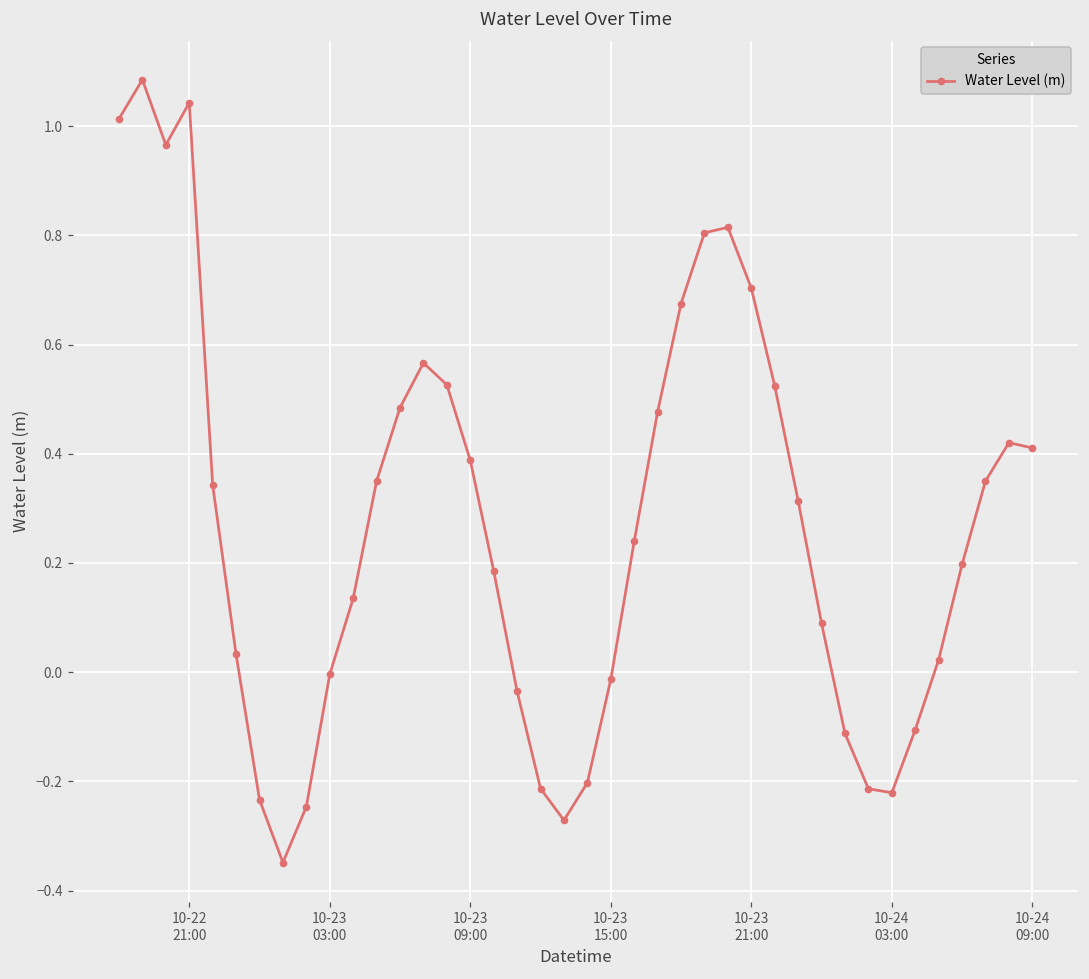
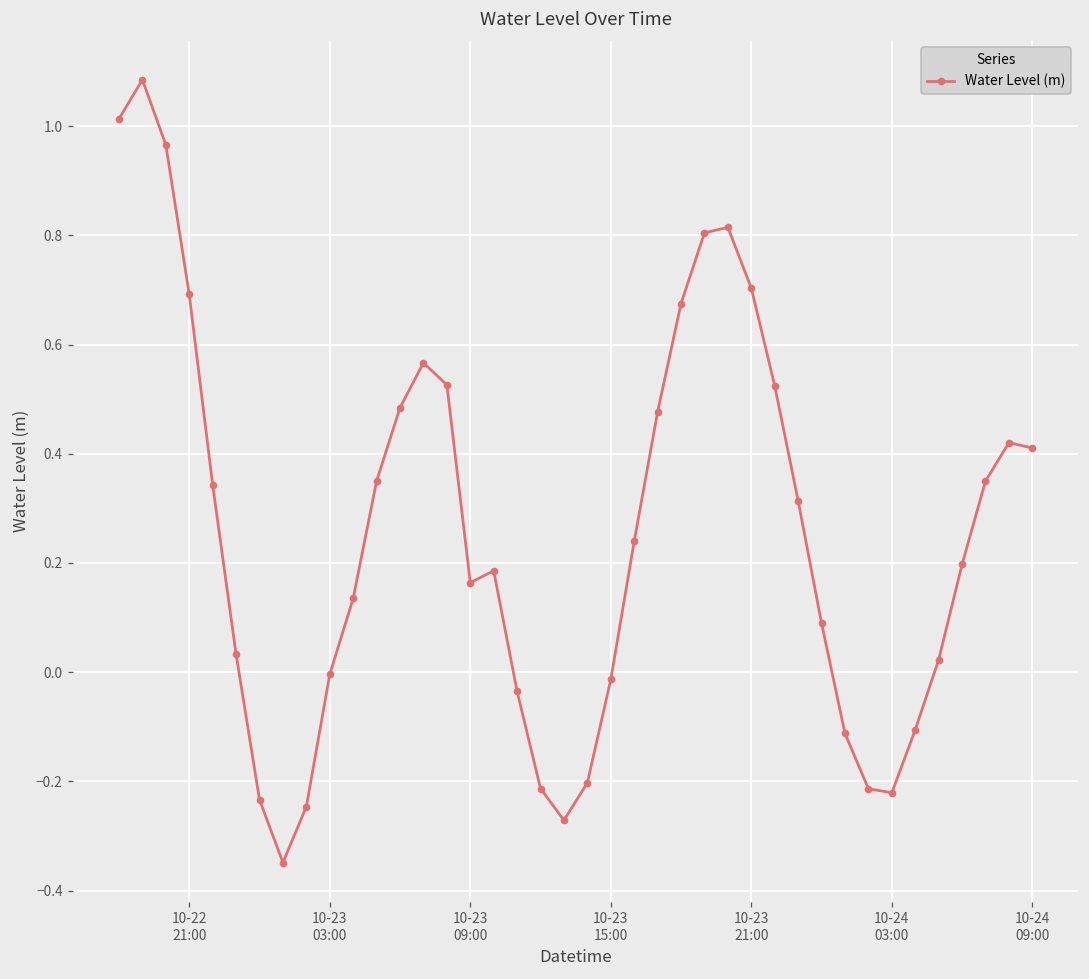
10-22 21:00: 1.04 -> 0.69
10-23 09:00: 0.39 -> 0.16
